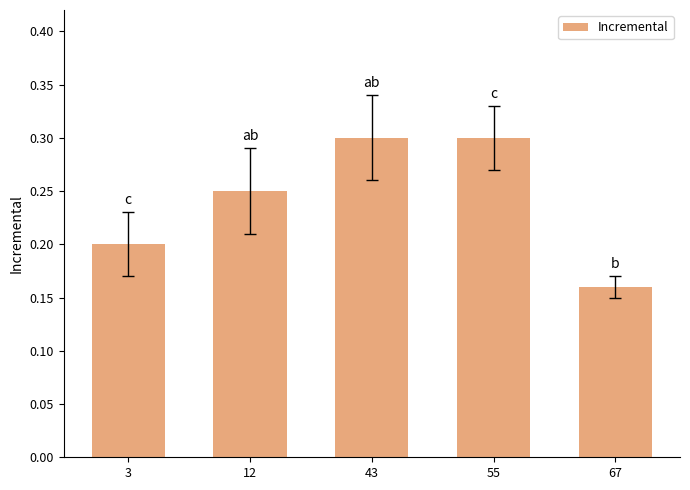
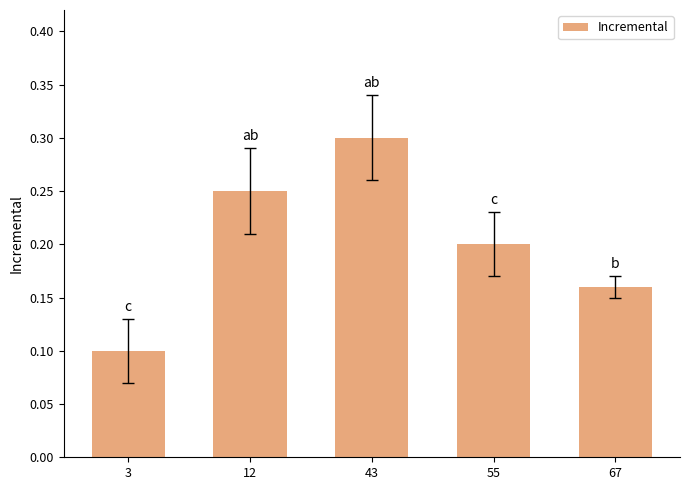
Incremental, 3: 0.2 -> 0.1
Incremental, 55: 0.3 -> 0.2
